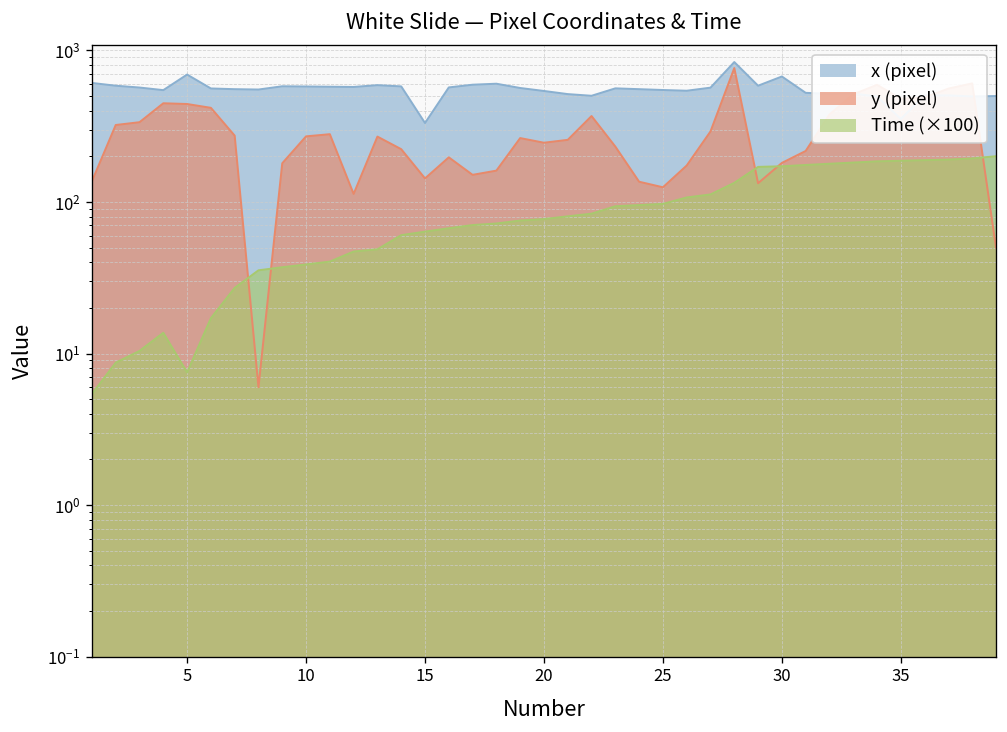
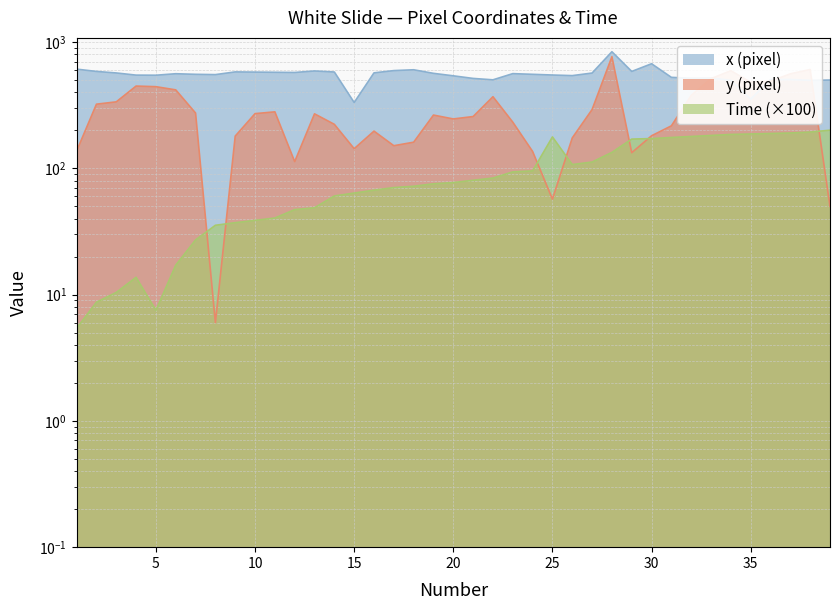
x (pixel), 5: 700 -> 550
y (pixel), 25: 130 -> 60
Time (×100), 25: 100 -> 180
